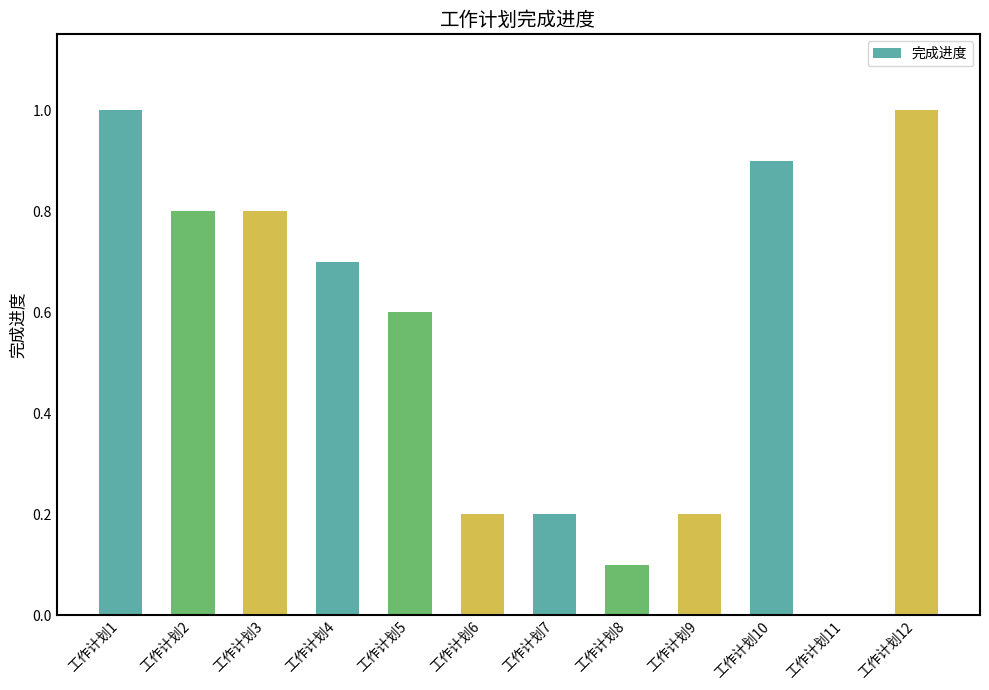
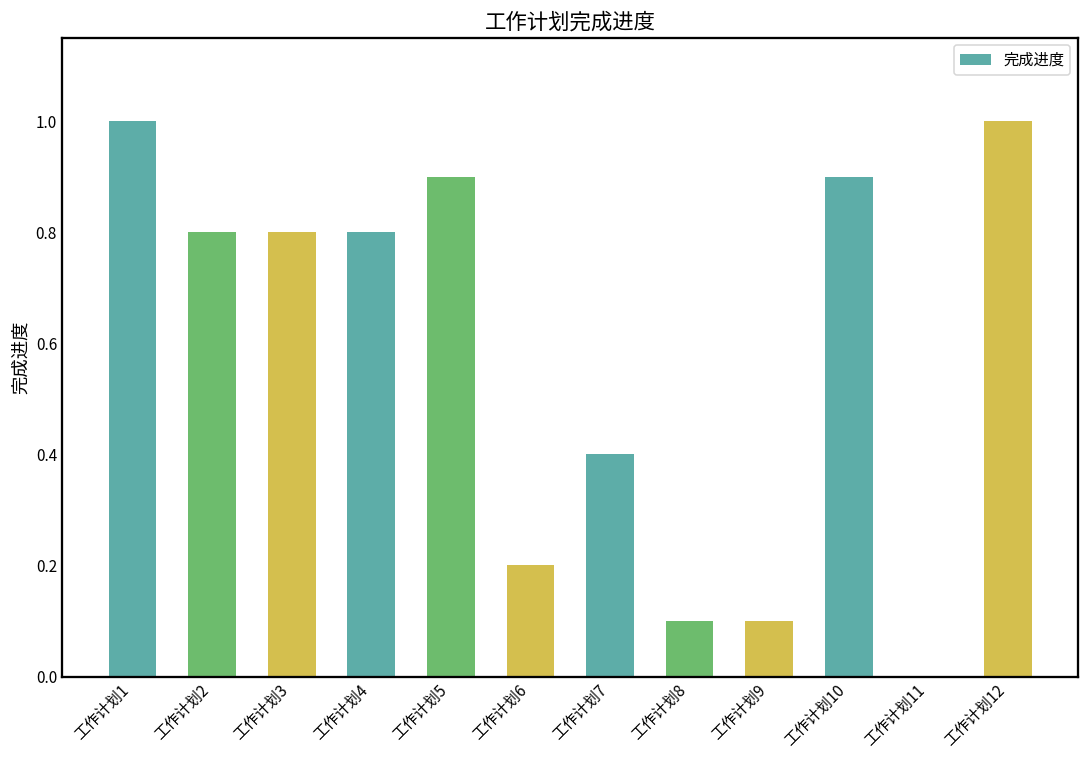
工作计划4: 0.7 -> 0.8
工作计划5: 0.6 -> 0.9
工作计划7: 0.2 -> 0.4
工作计划9: 0.2 -> 0.1
